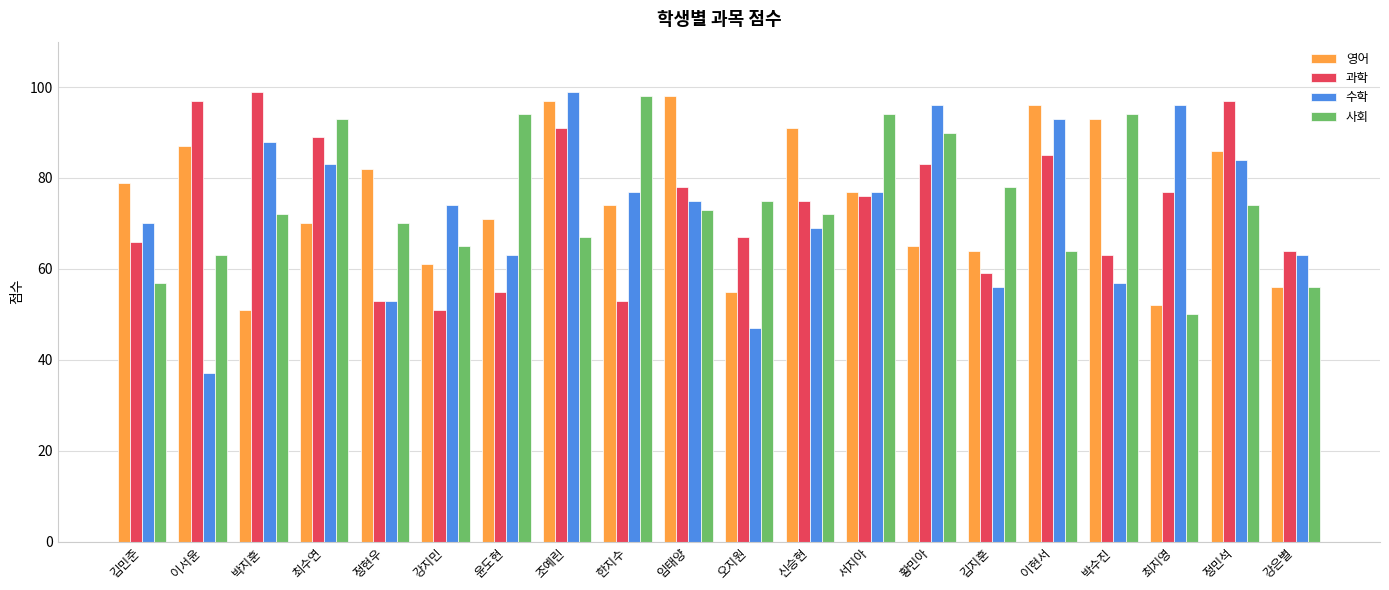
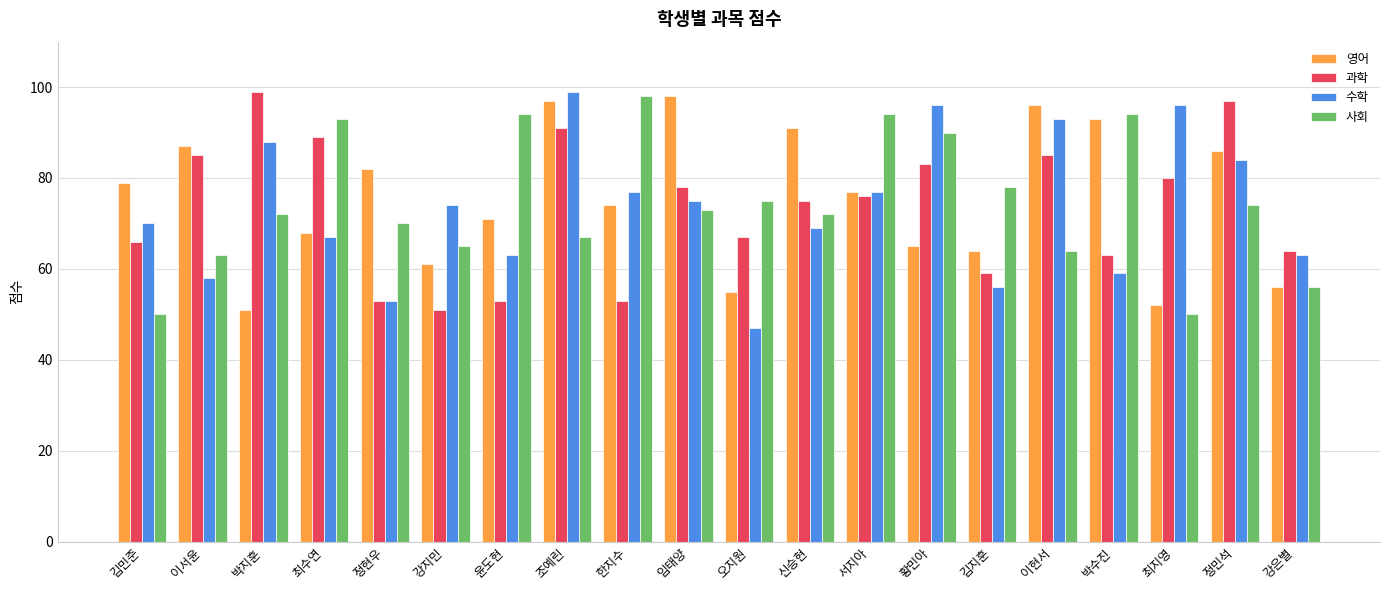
사회, 김민준: 57 -> 50
과학, 이서윤: 97 -> 85
수학, 이서윤: 37 -> 58
영어, 최수연: 70 -> 68
수학, 최수연: 83 -> 67
과학, 윤도현: 55 -> 53
수학, 박수진: 57 -> 59
과학, 최지영: 77 -> 80
